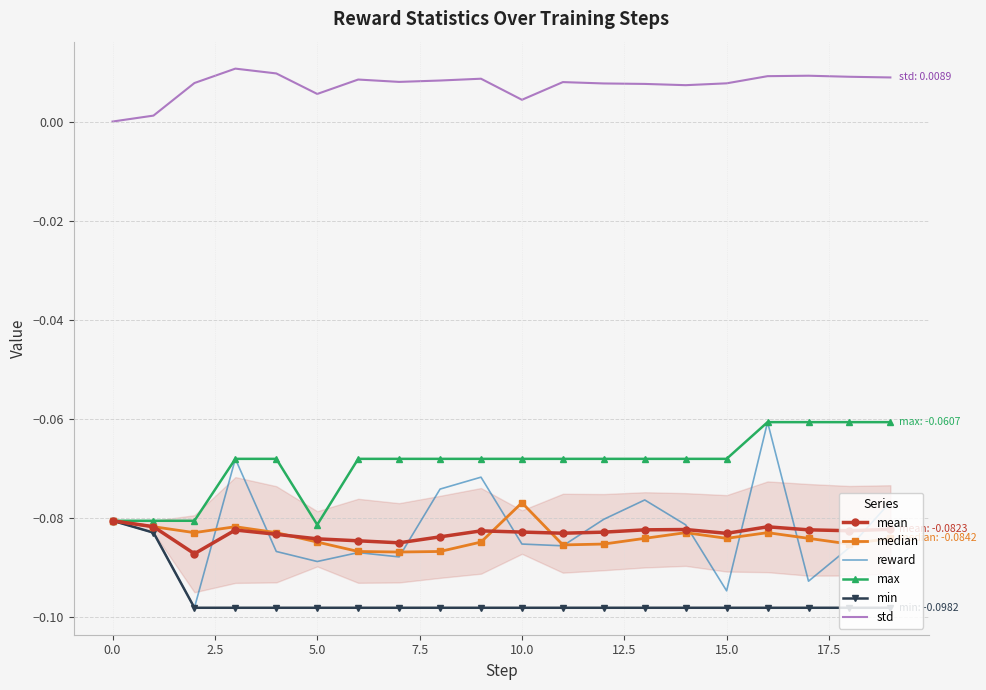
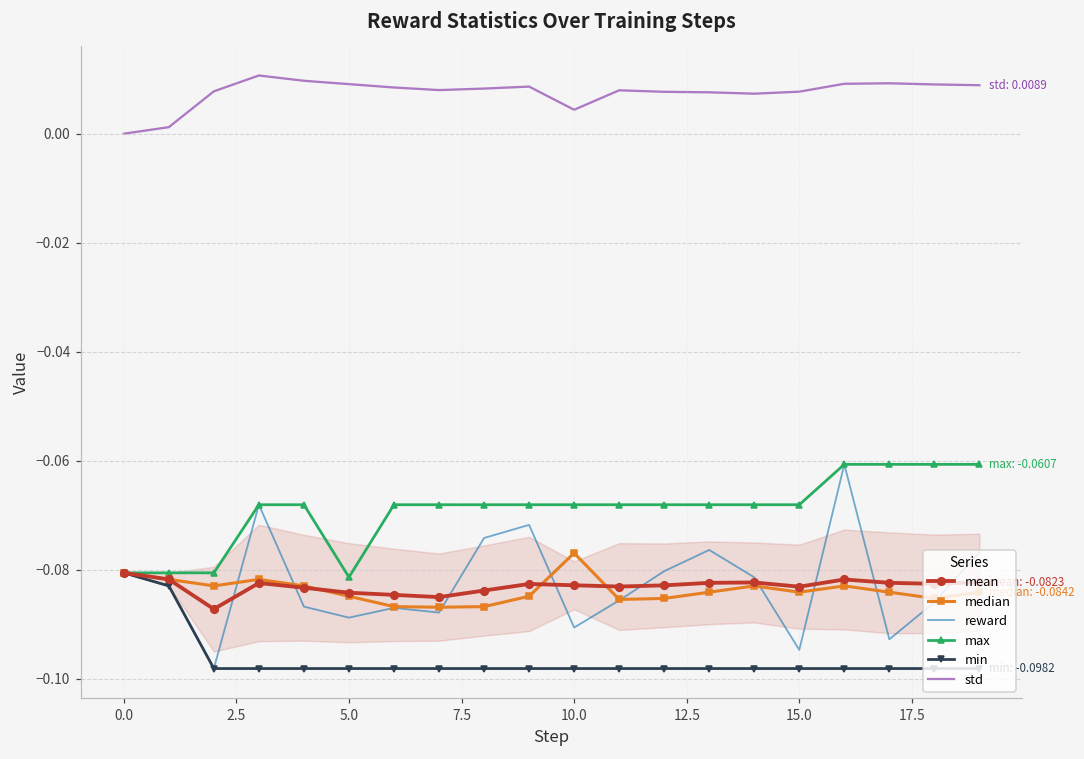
std, 5.0: 0.006 -> 0.009
reward, 10.0: -0.085 -> -0.091
